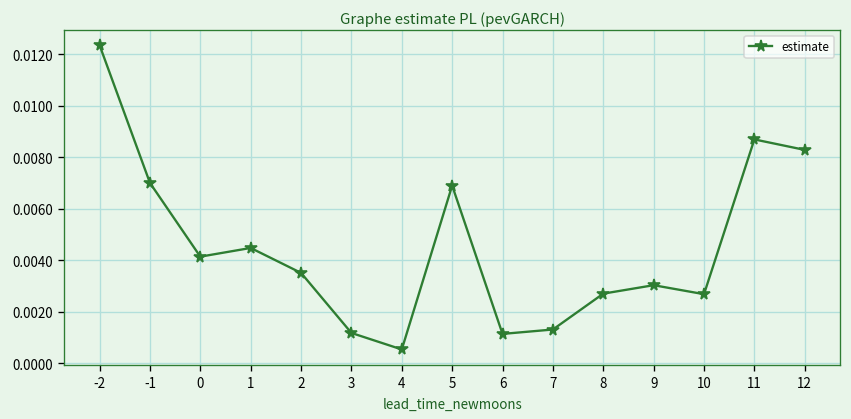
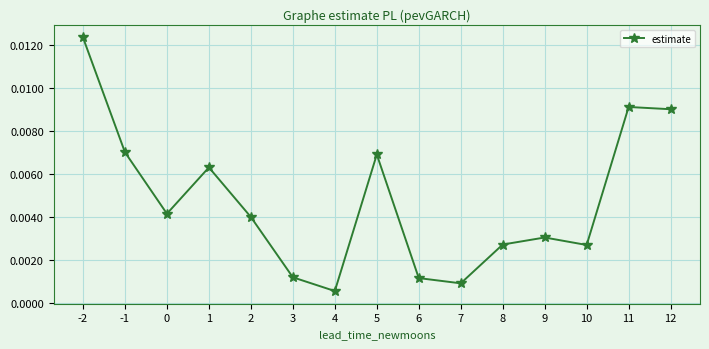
1: 0.0045 -> 0.0063
2: 0.0035 -> 0.0040
7: 0.0013 -> 0.0009
11: 0.0087 -> 0.0091
12: 0.0083 -> 0.0090
